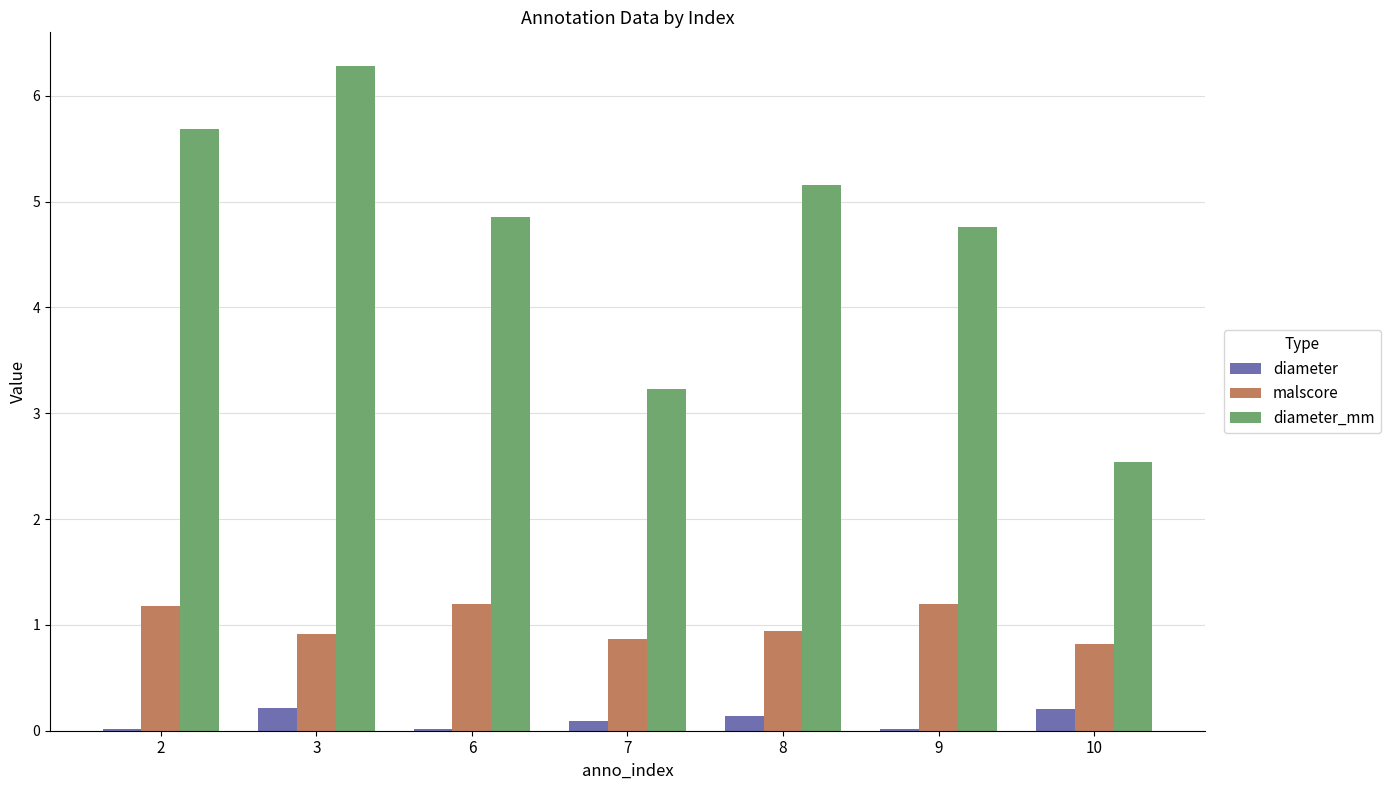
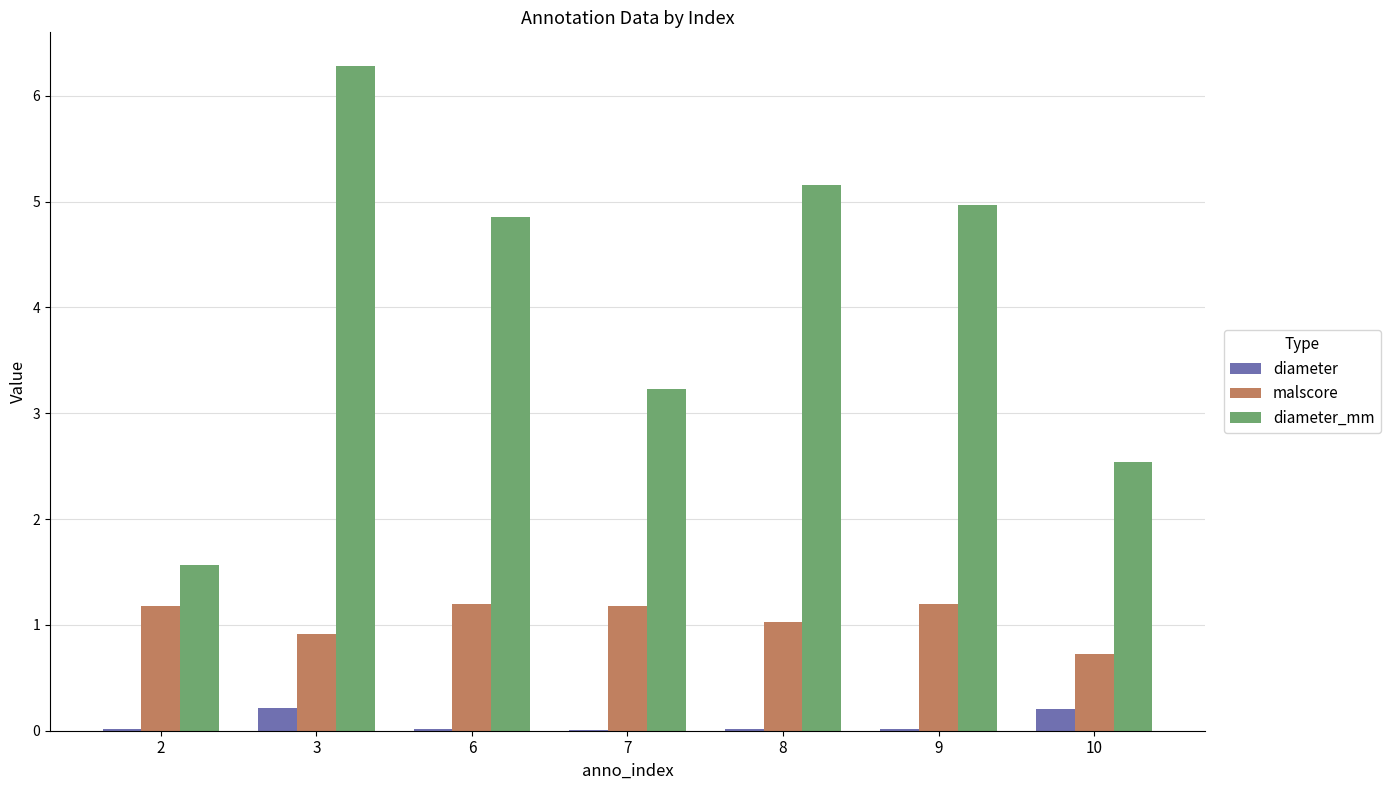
diameter_mm, 2: 5.68 -> 1.57
diameter, 7: 0.10 -> 0.01
malscore, 7: 0.87 -> 1.18
diameter, 8: 0.14 -> 0.02
malscore, 8: 0.94 -> 1.03
diameter_mm, 9: 4.77 -> 4.97
malscore, 10: 0.82 -> 0.73
